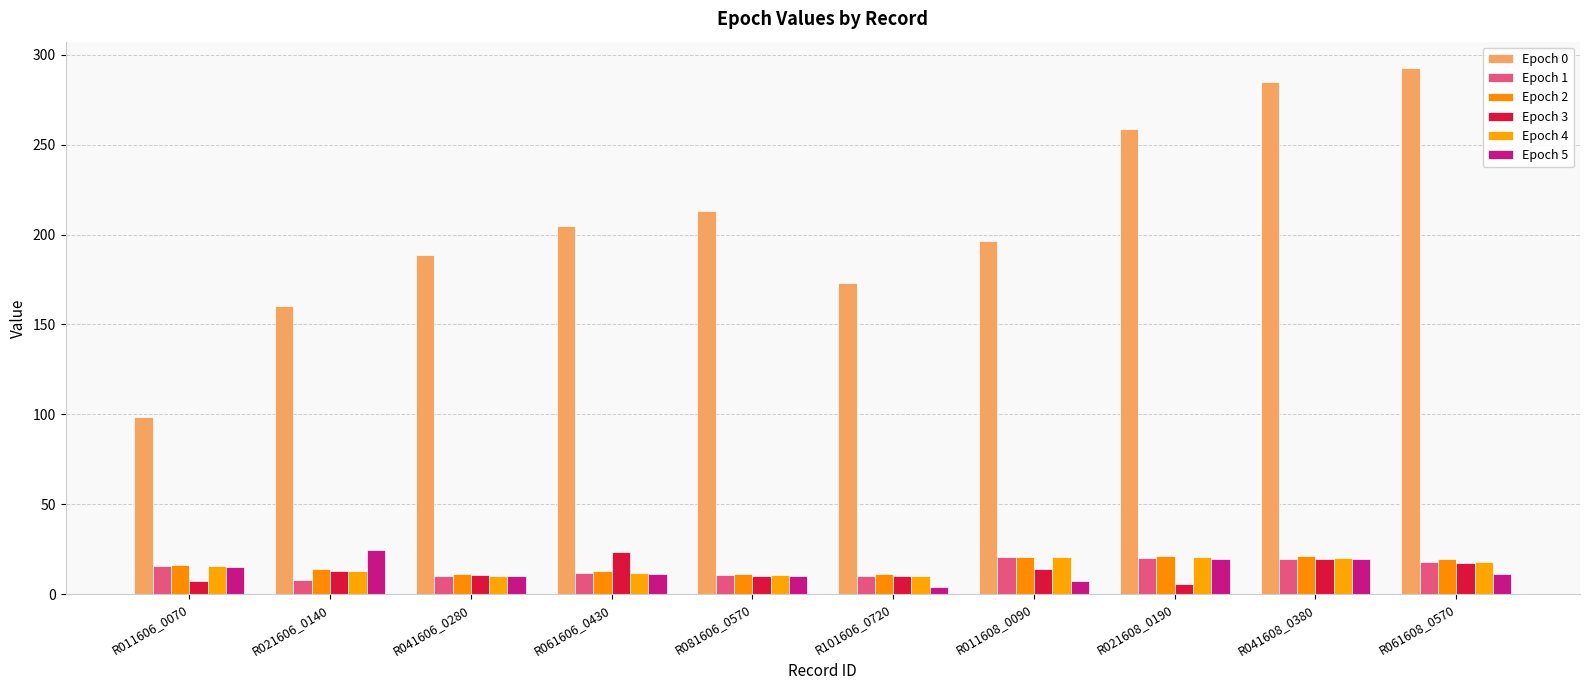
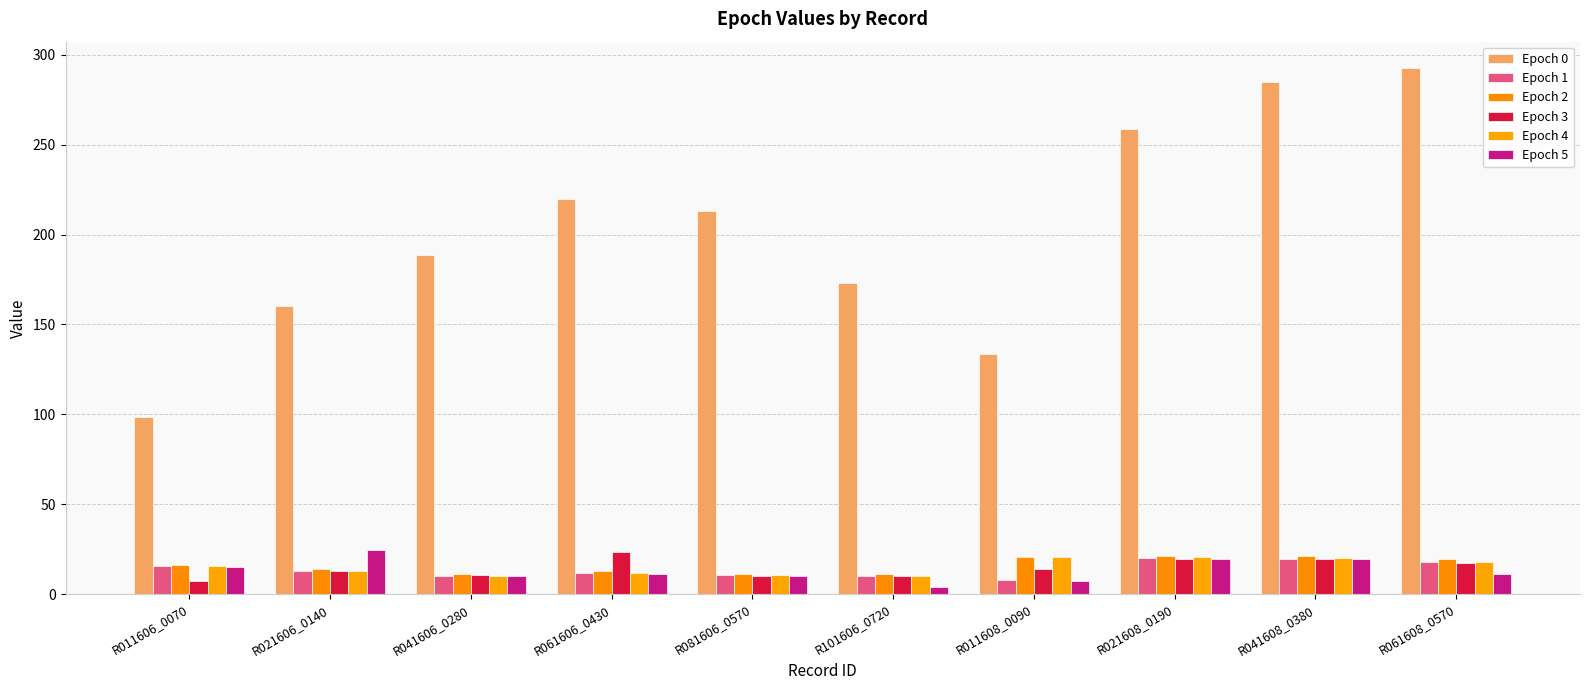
Epoch 1, R021606_0140: 8 -> 13
Epoch 0, R061606_0430: 205 -> 220
Epoch 0, R011608_0090: 196 -> 134
Epoch 1, R011608_0090: 20 -> 8
Epoch 3, R021608_0190: 6 -> 19
